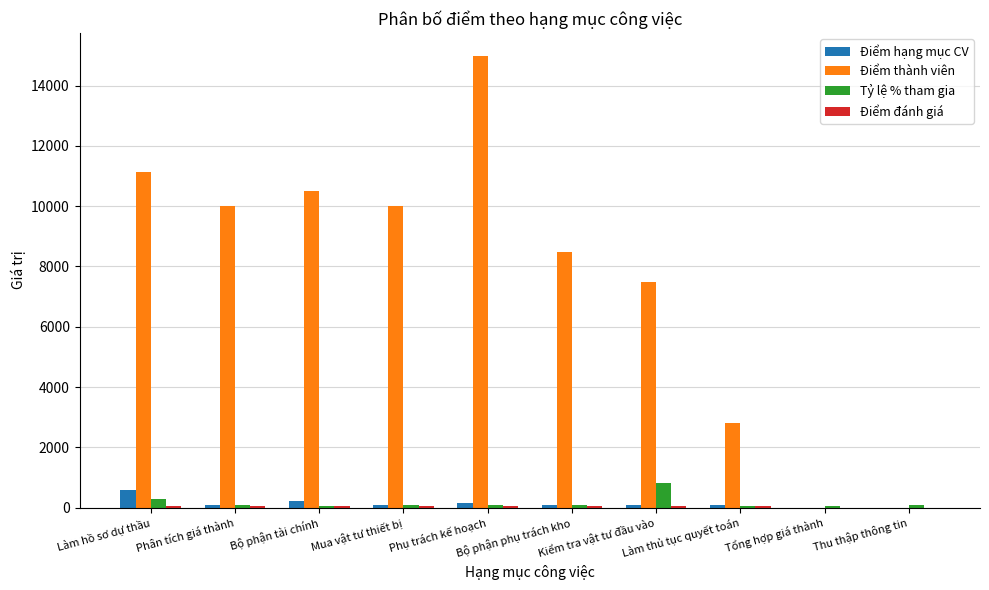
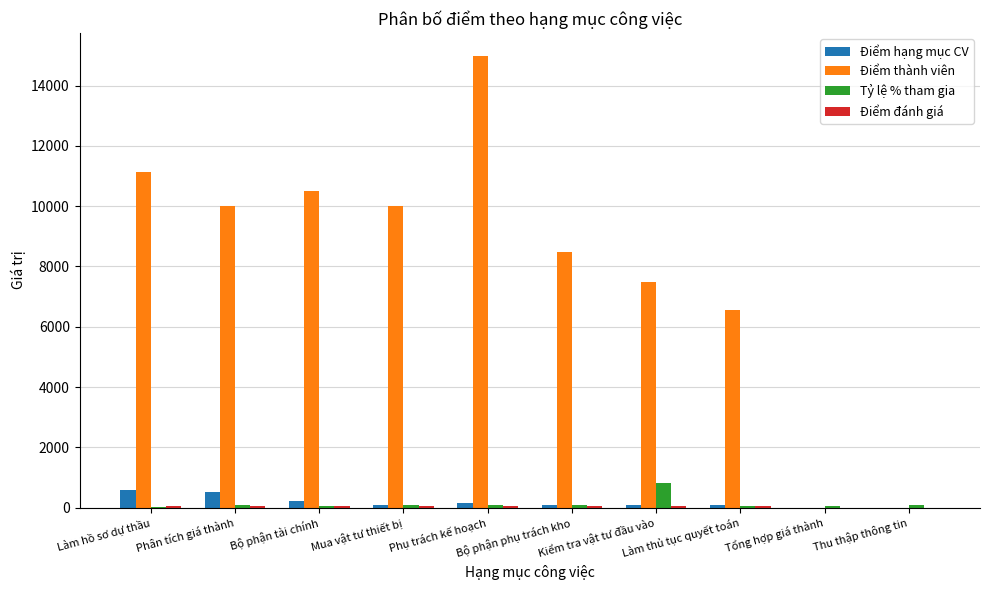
Tỷ lệ % tham gia, Làm hồ sơ dự thầu: 300 -> 0
Điểm hạng mục CV, Phân tích giá thành: 100 -> 500
Điểm thành viên, Làm thủ tục quyết toán: 2800 -> 6600
